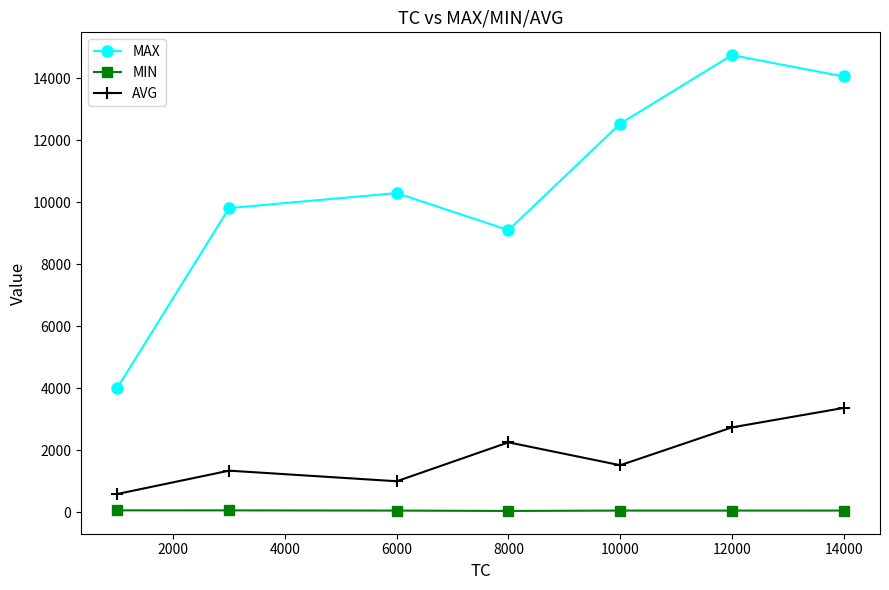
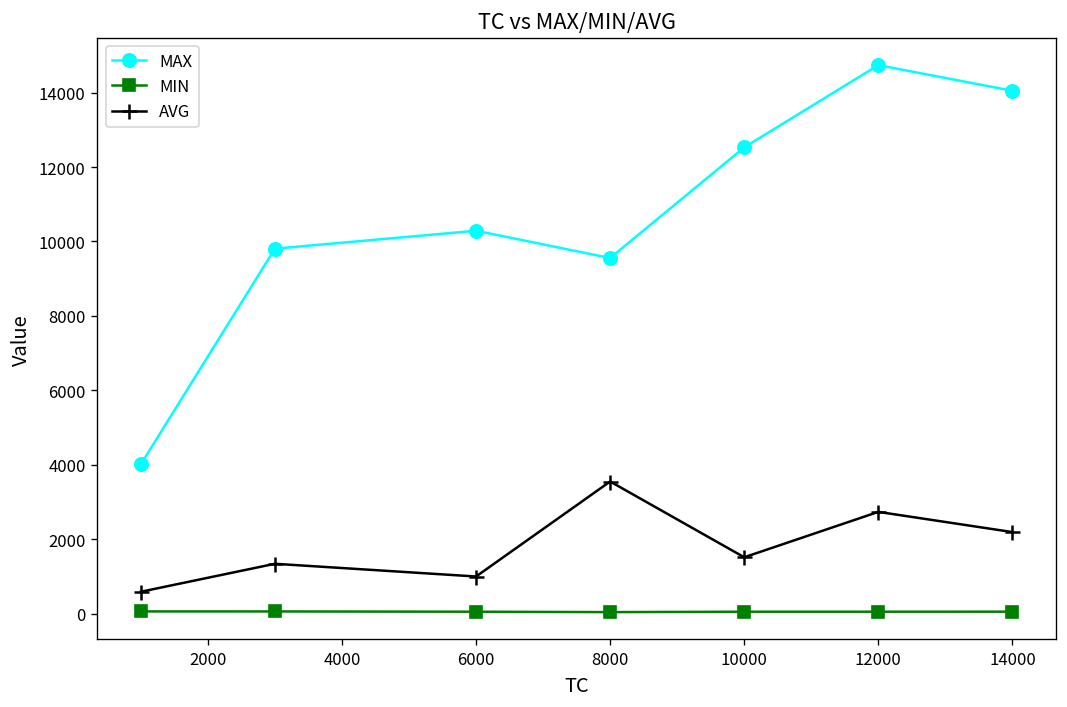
MAX, 8000: 9100 -> 9600
AVG, 8000: 2300 -> 3500
AVG, 14000: 3400 -> 2200
